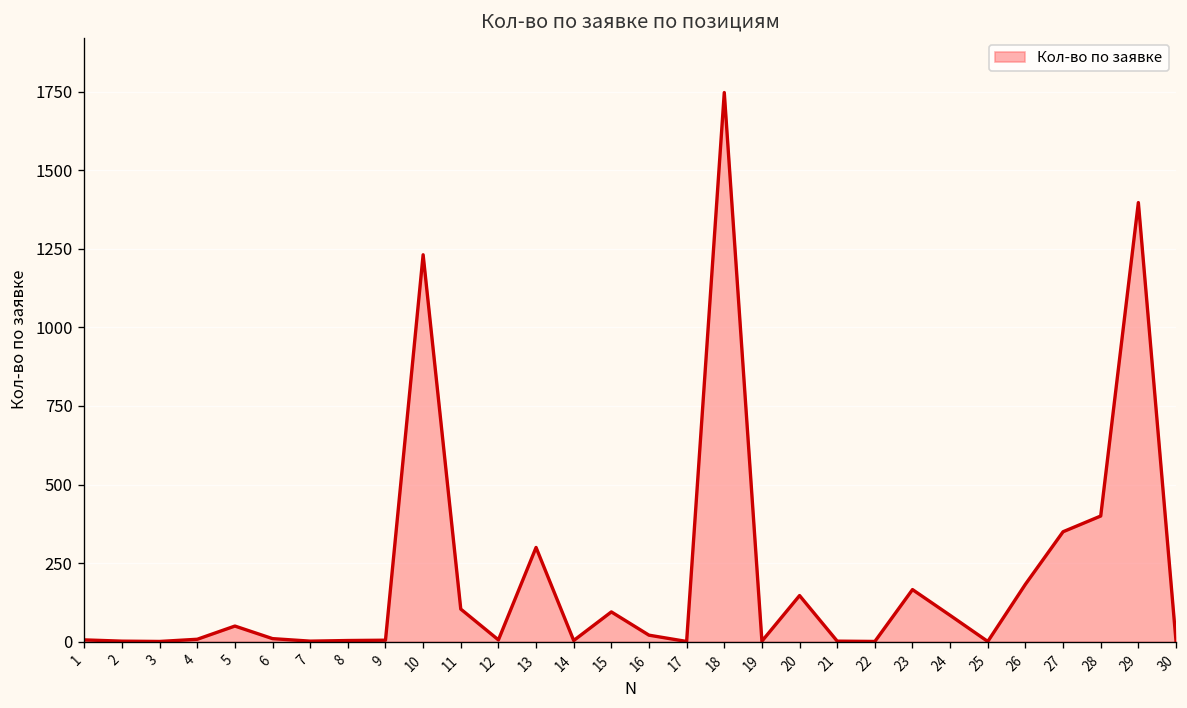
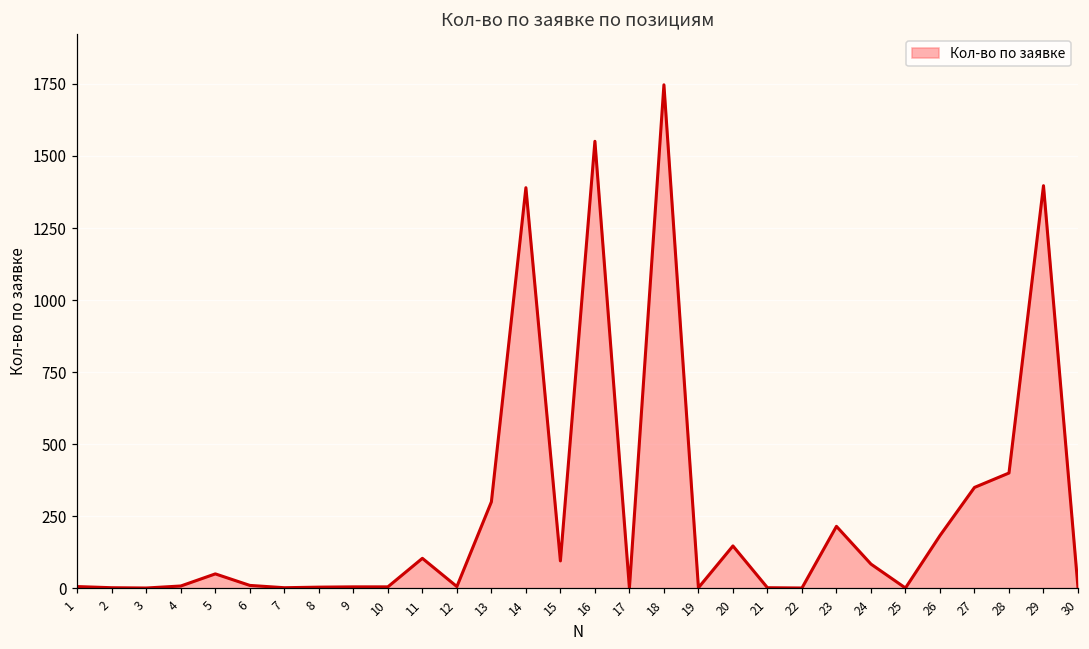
10: 1230 -> 10
14: 0 -> 1390
16: 20 -> 1550
23: 170 -> 220
